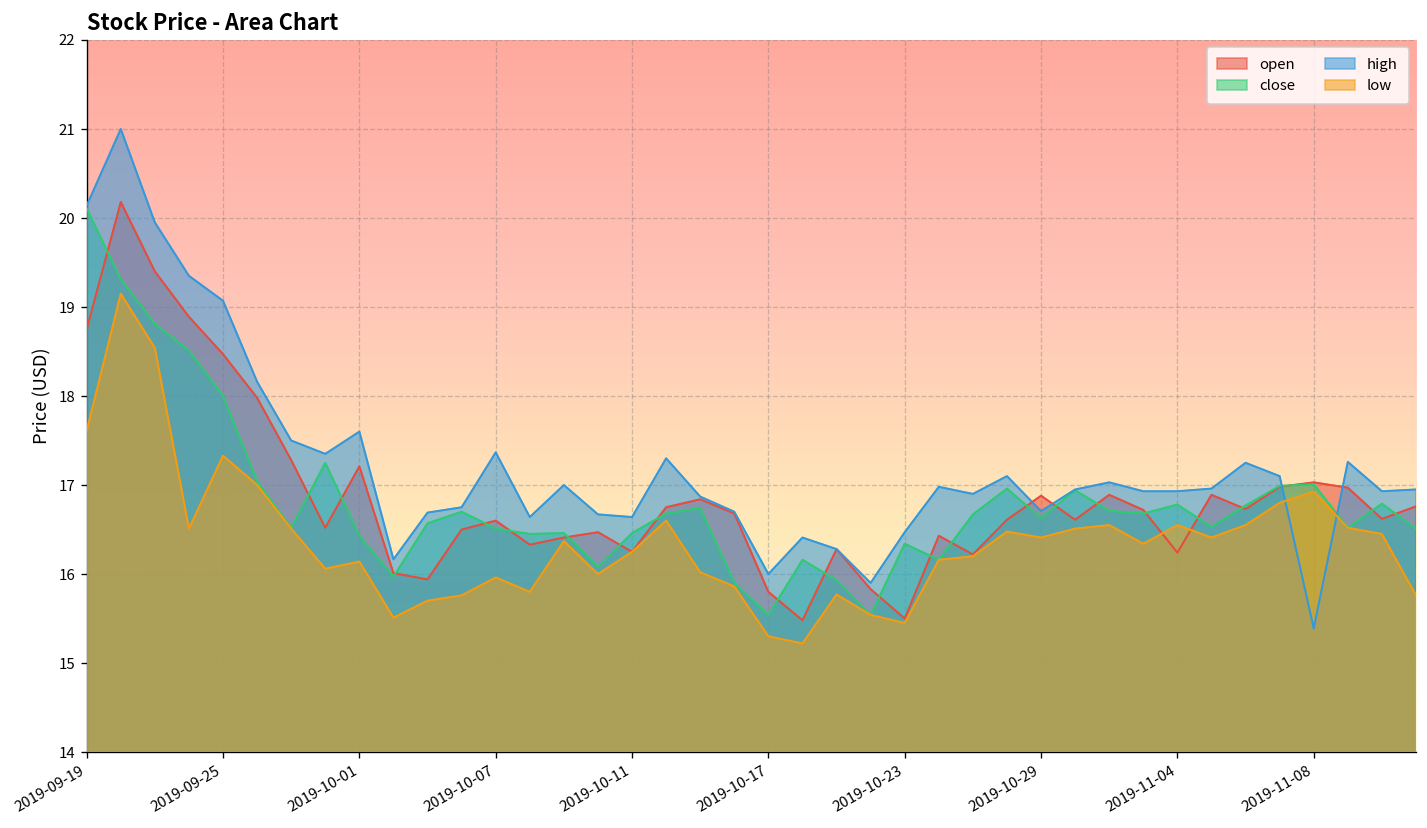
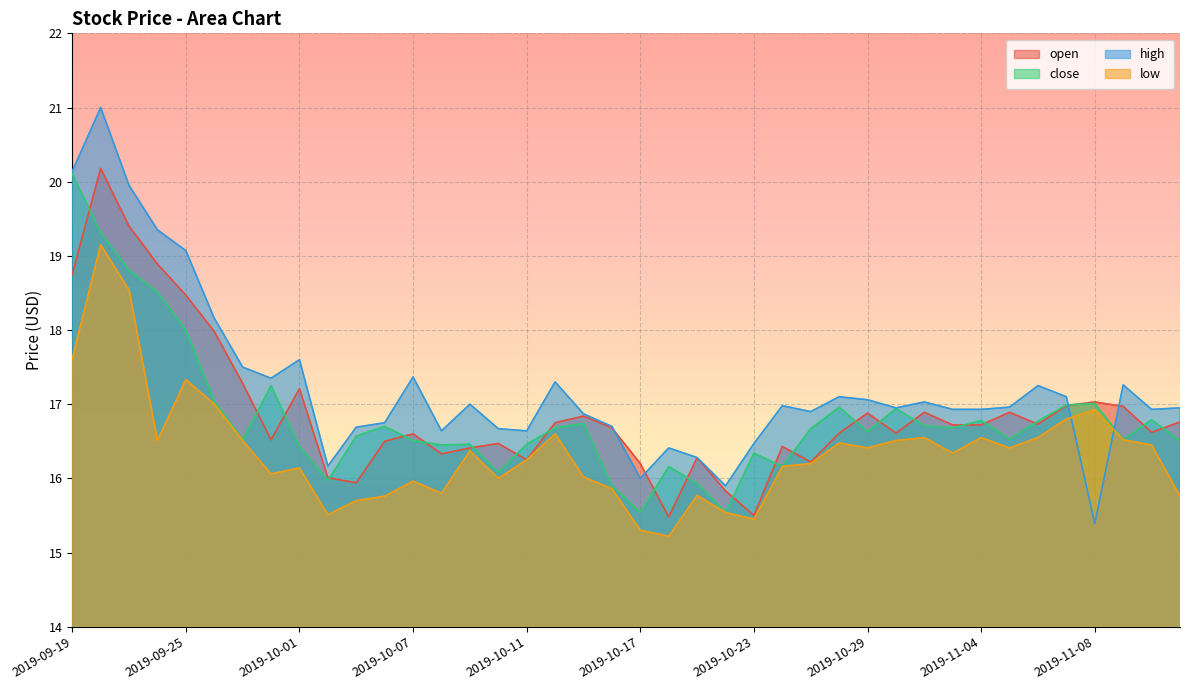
open, 2019-10-17: 15.8 -> 16.2
high, 2019-10-29: 16.7 -> 17.1
open, 2019-11-04: 16.2 -> 16.7
